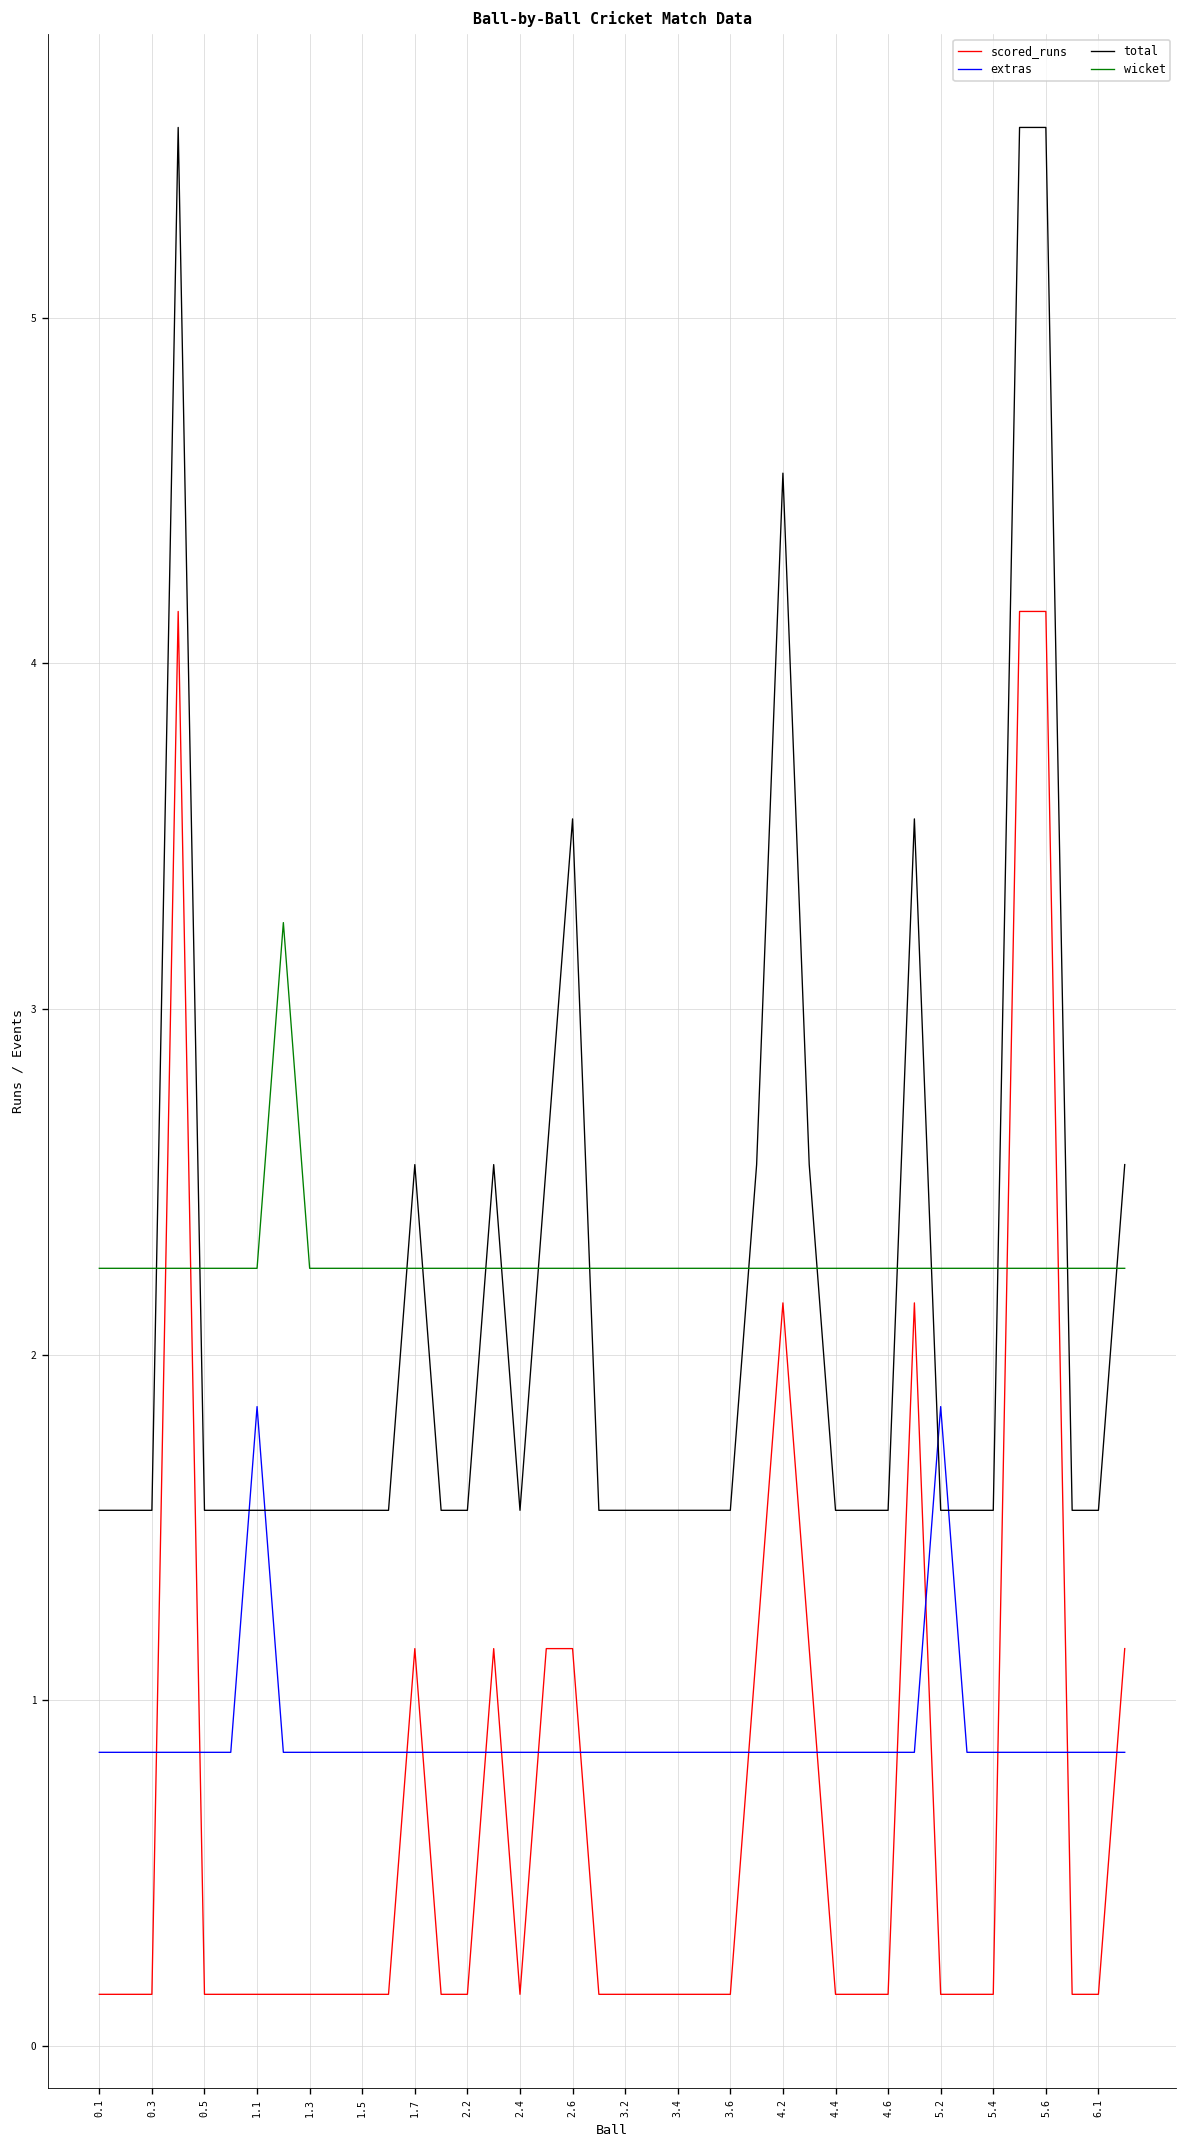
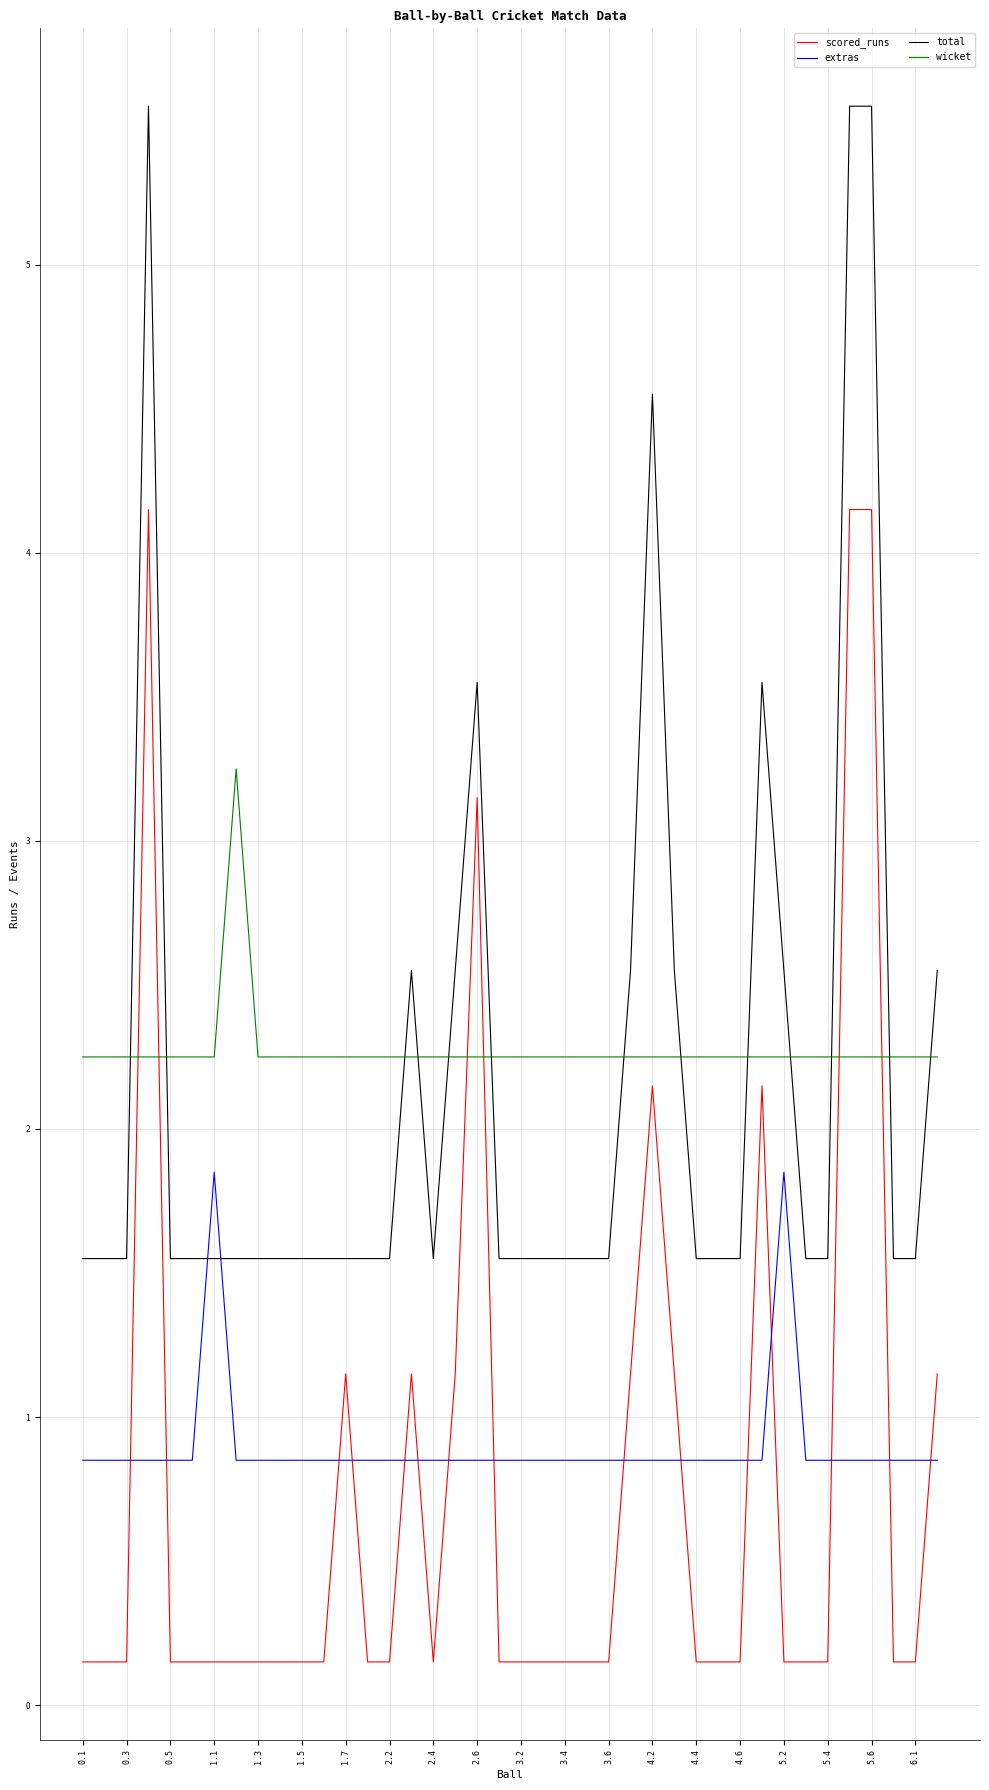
total, 1.7: 2.55 -> 1.55
scored_runs, 2.6: 1.15 -> 3.15
total, 5.2: 1.55 -> 2.55
